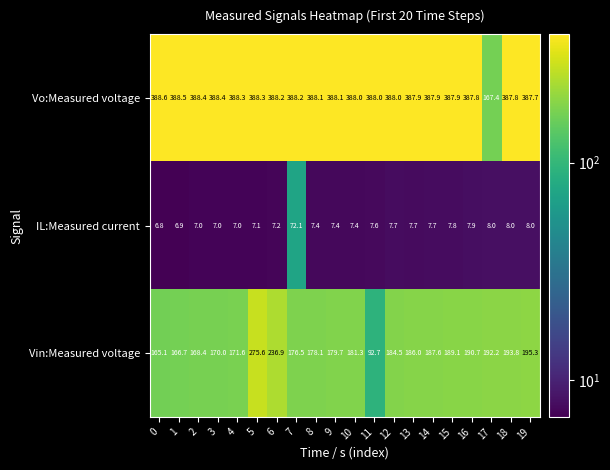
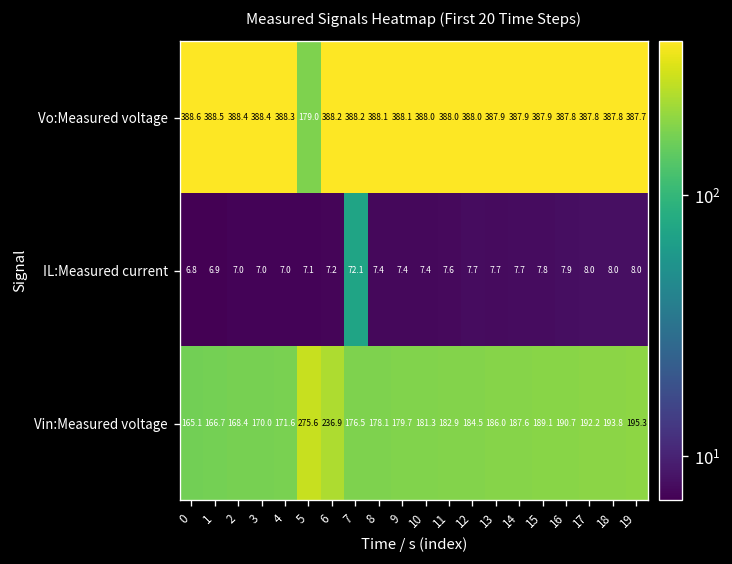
Vo:Measured voltage, 5: 388.3 -> 179.0
Vo:Measured voltage, 17: 167.4 -> 387.8
Vin:Measured voltage, 11: 92.7 -> 182.9
